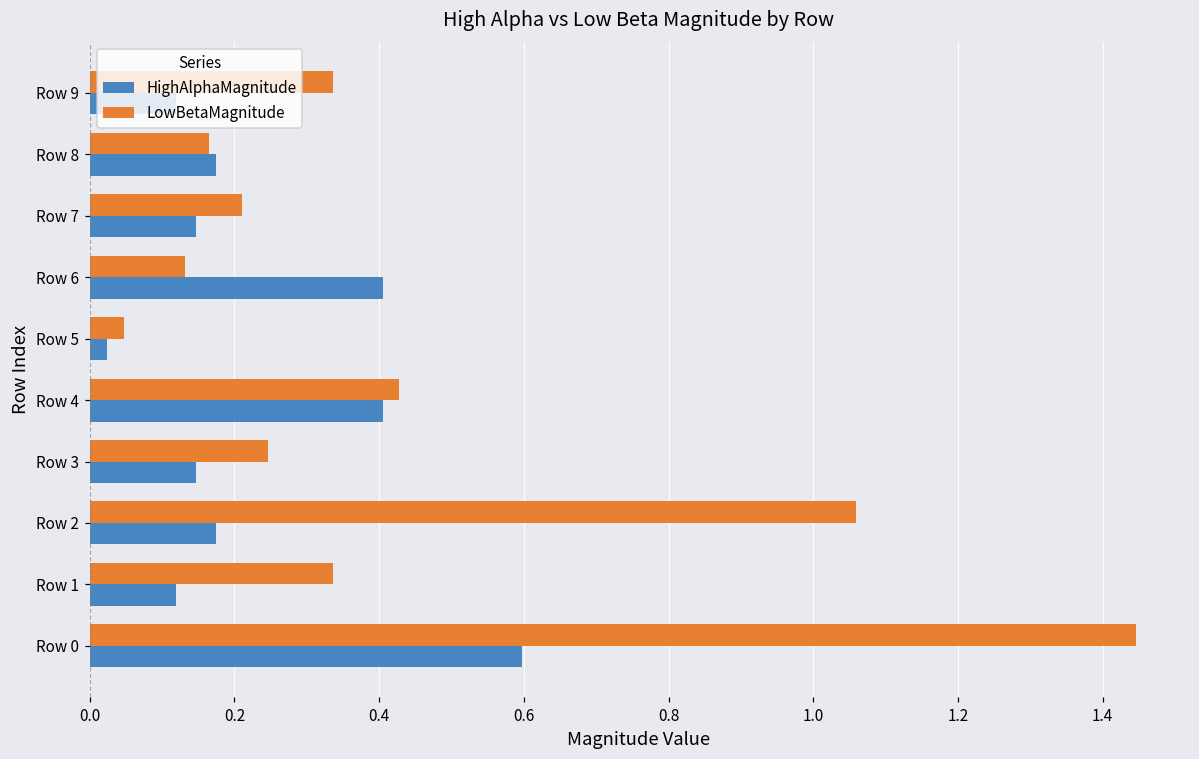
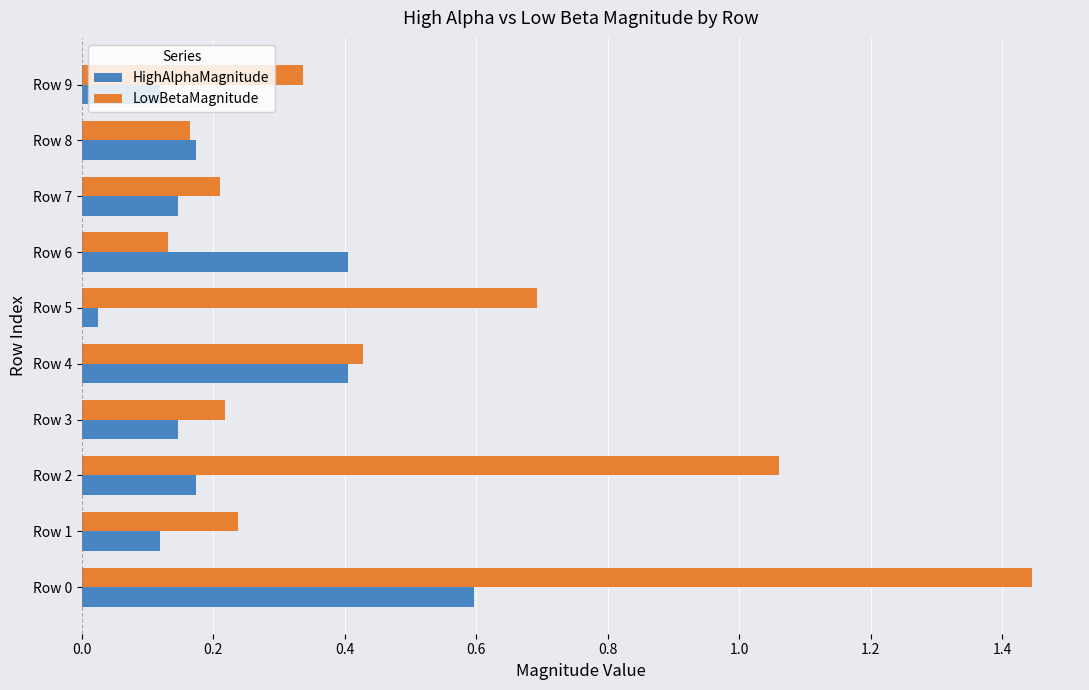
LowBetaMagnitude, Row 5: 0.05 -> 0.69
LowBetaMagnitude, Row 3: 0.25 -> 0.22
LowBetaMagnitude, Row 1: 0.34 -> 0.24
